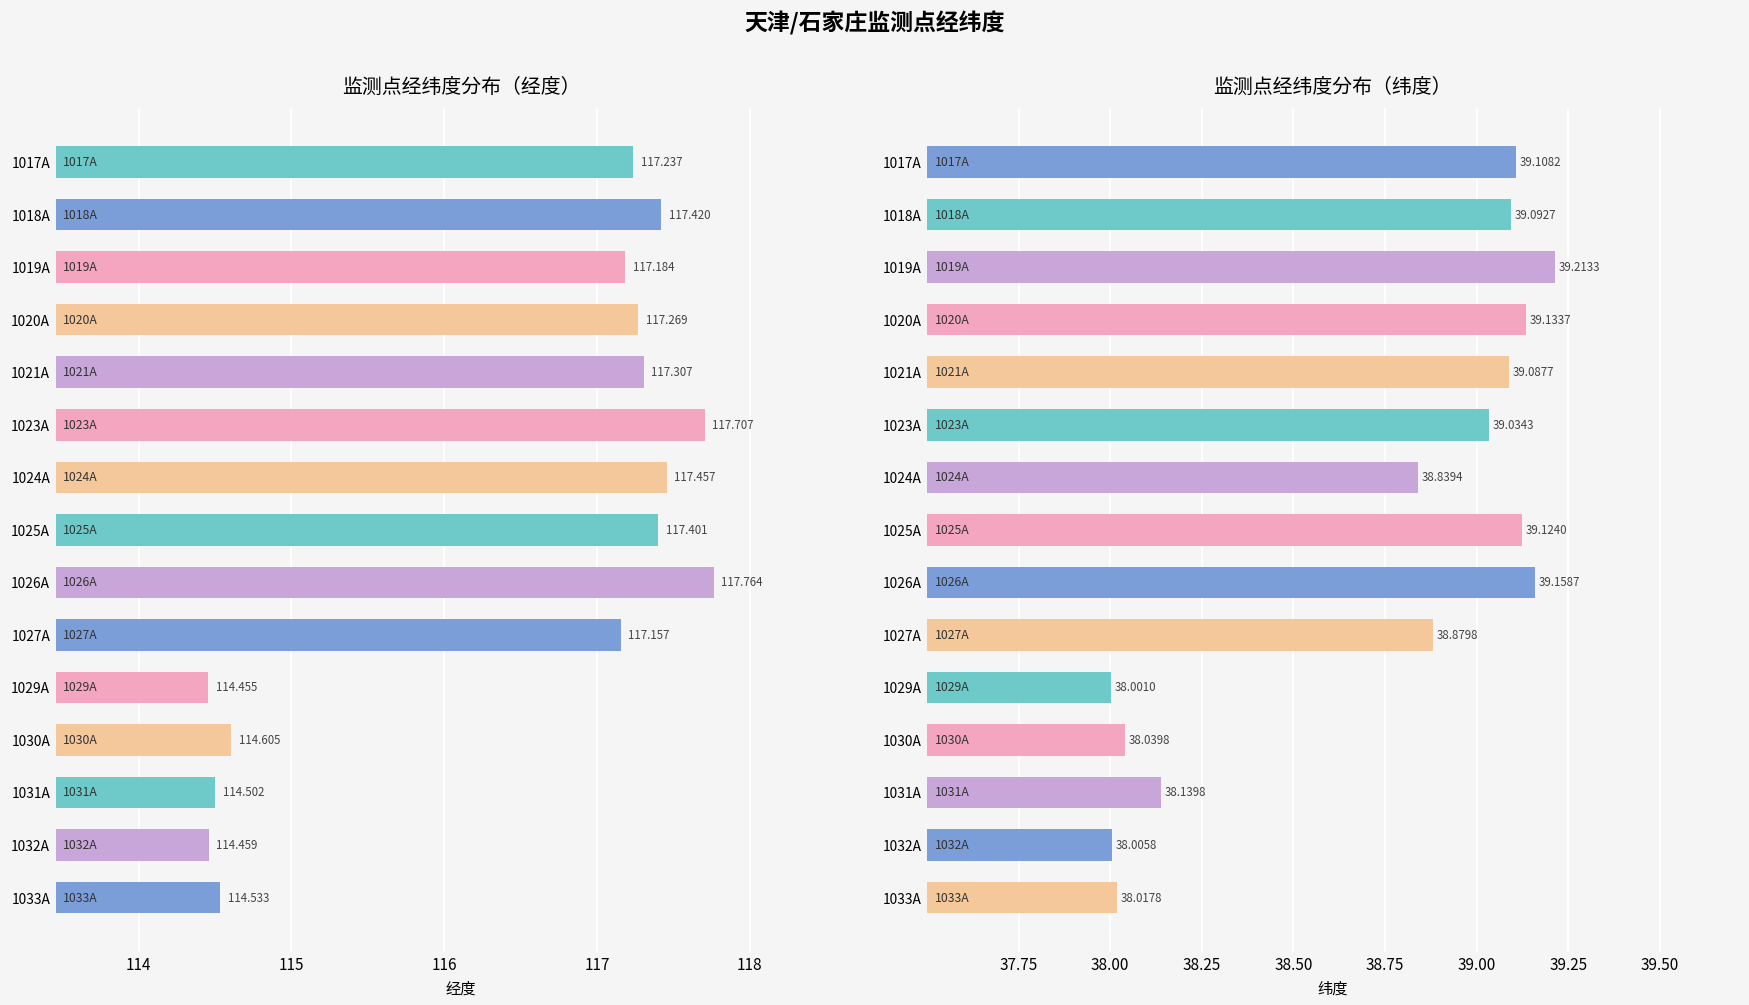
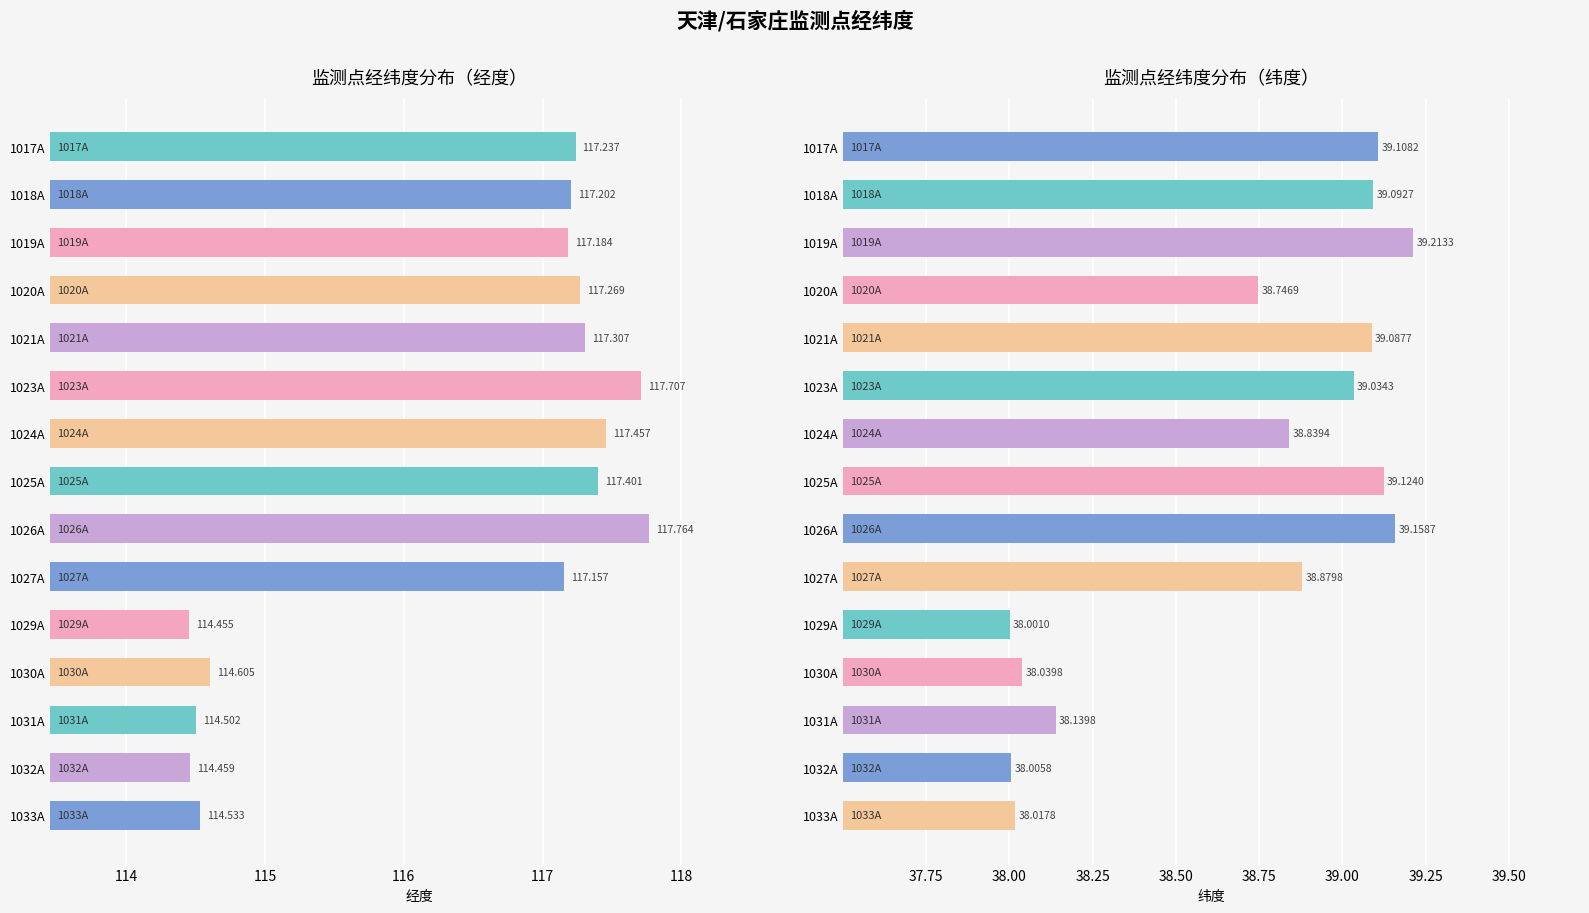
监测点经纬度分布（经度）, 1018A: 117.420 -> 117.202
监测点经纬度分布（纬度）, 1020A: 39.1337 -> 38.7469
